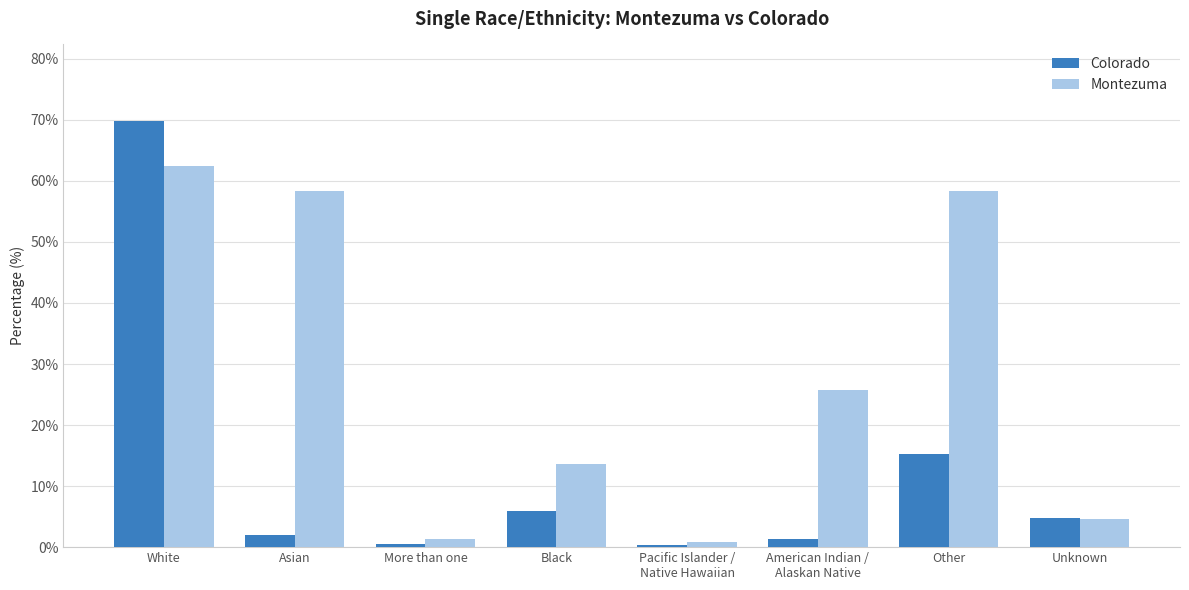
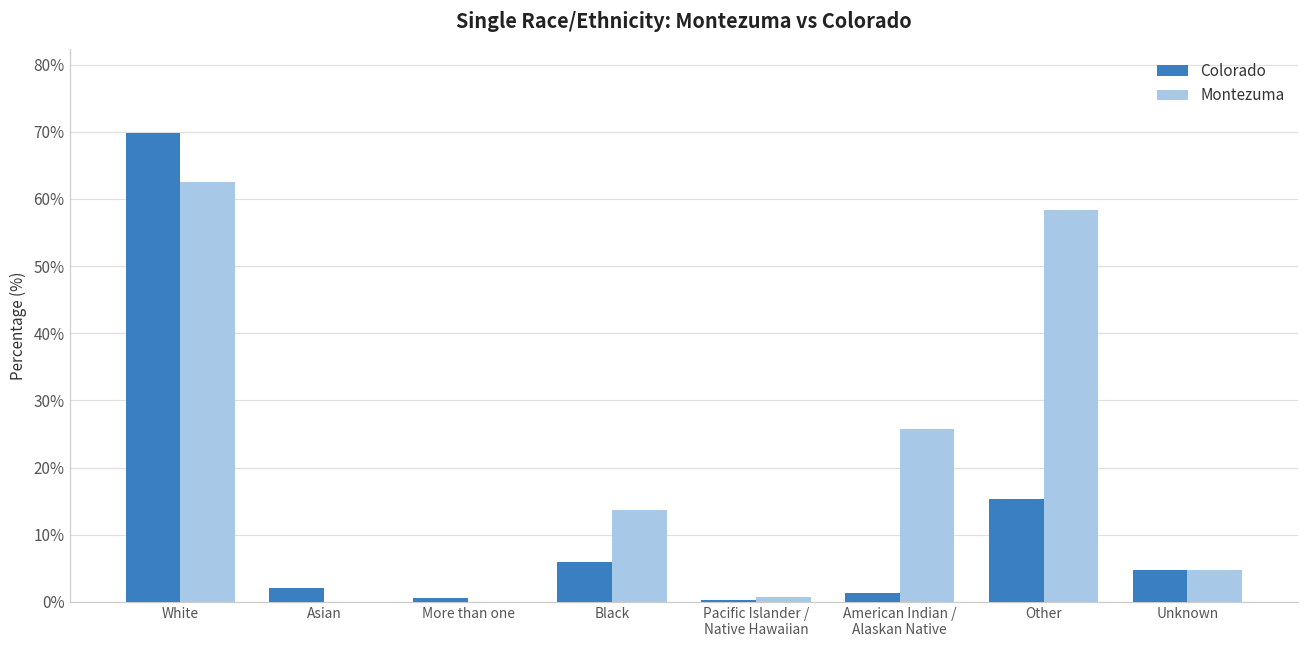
Montezuma, Asian: 58% -> 0%
Montezuma, More than one: 1% -> 0%
